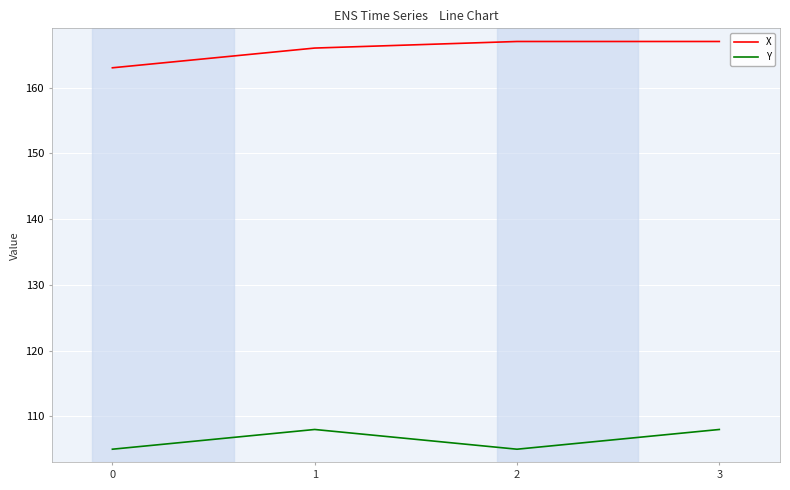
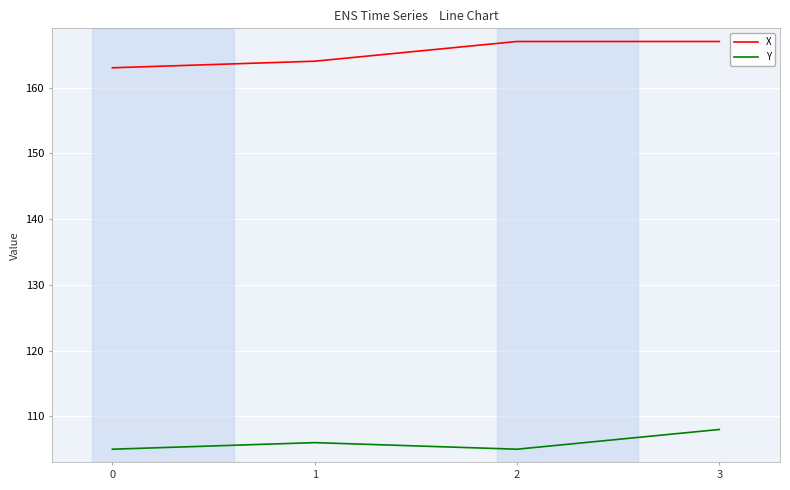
X, 1: 166 -> 164
Y, 1: 108 -> 106
